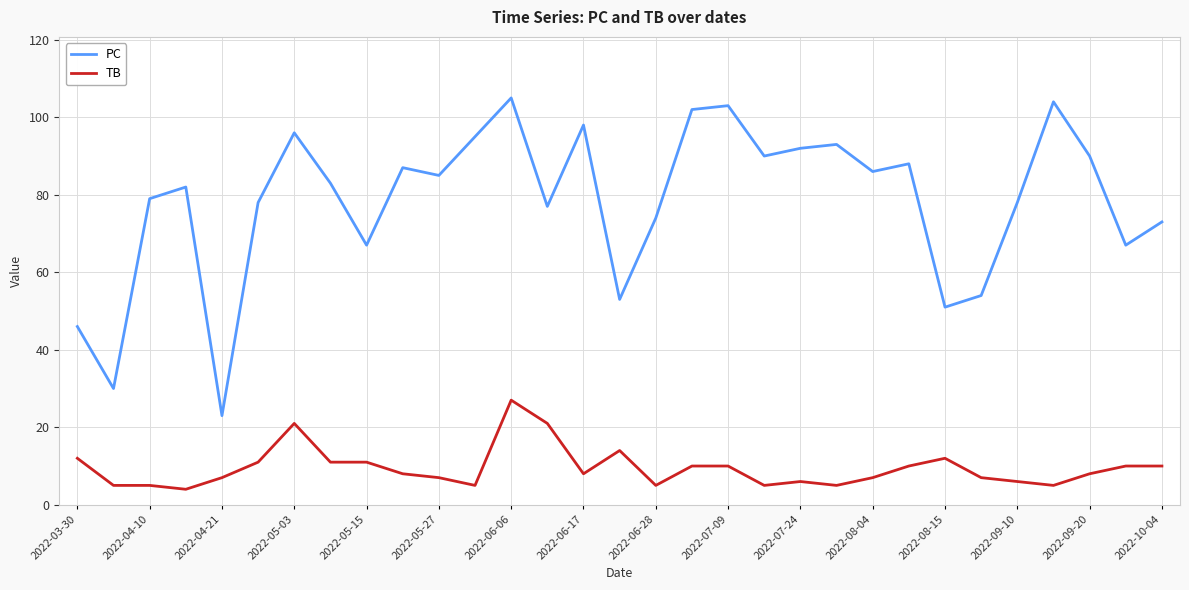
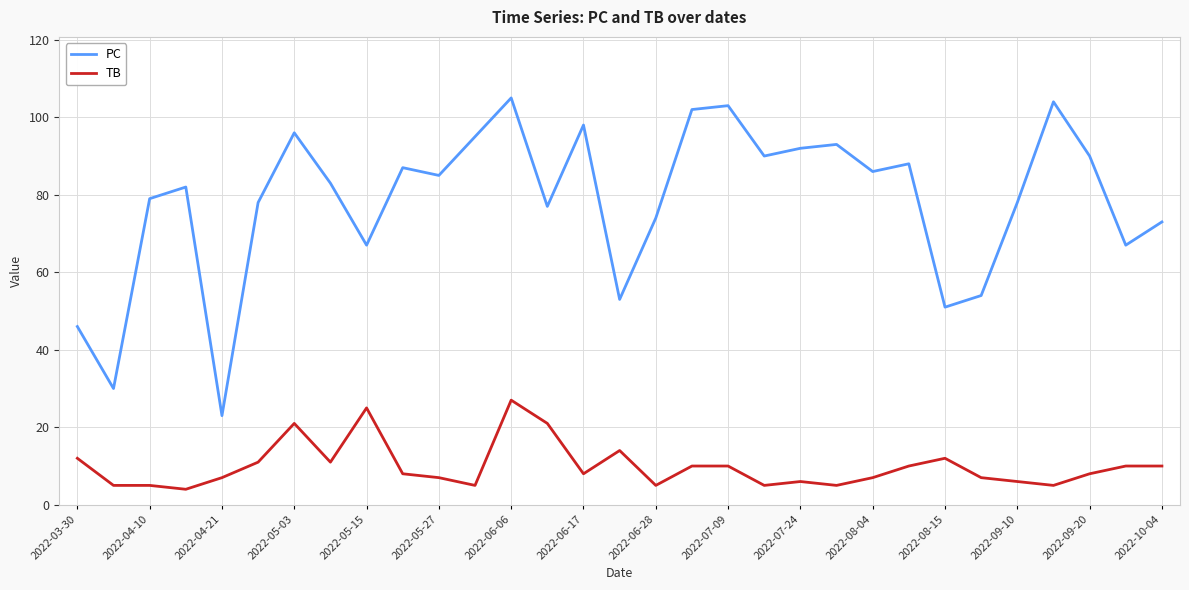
TB, 2022-05-15: 11 -> 25
